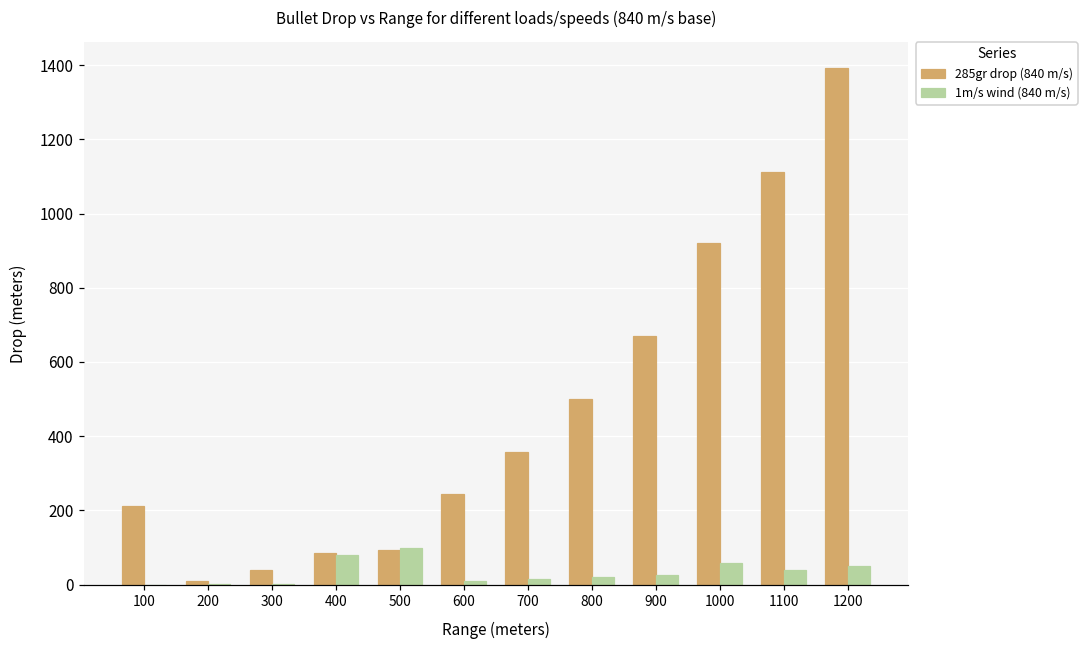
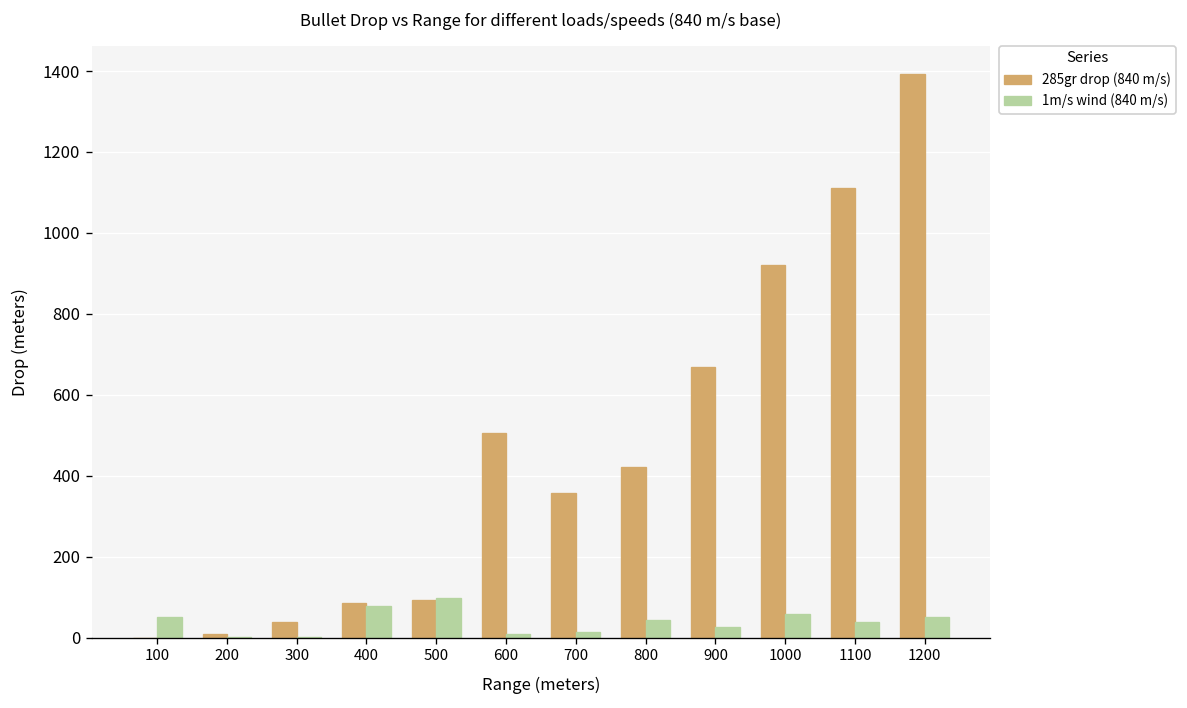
285gr drop (840 m/s), 100: 210 -> 0
1m/s wind (840 m/s), 100: 0 -> 50
285gr drop (840 m/s), 600: 240 -> 510
285gr drop (840 m/s), 800: 500 -> 420
1m/s wind (840 m/s), 800: 20 -> 40
